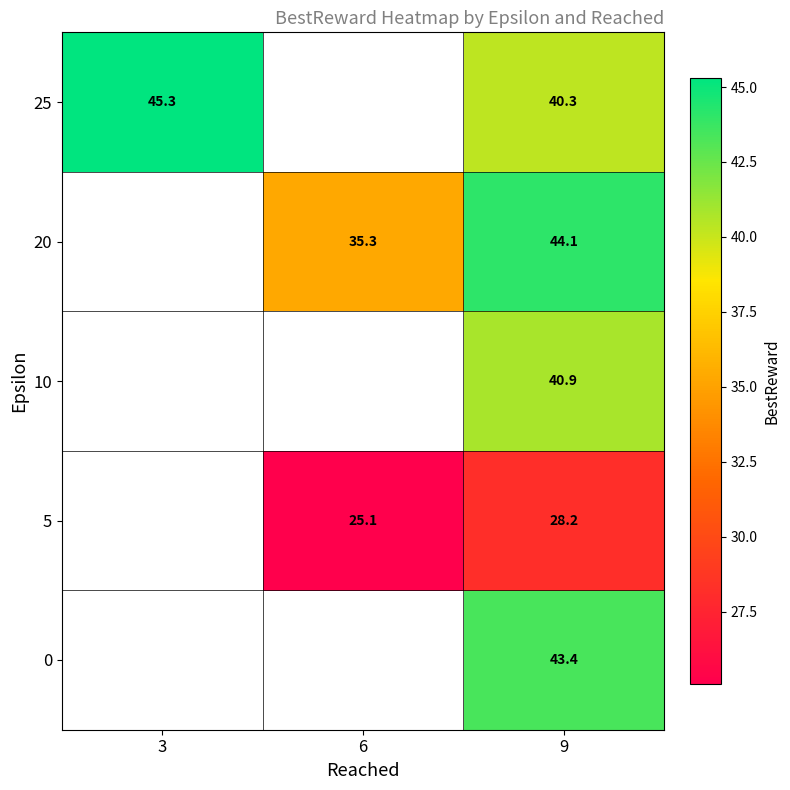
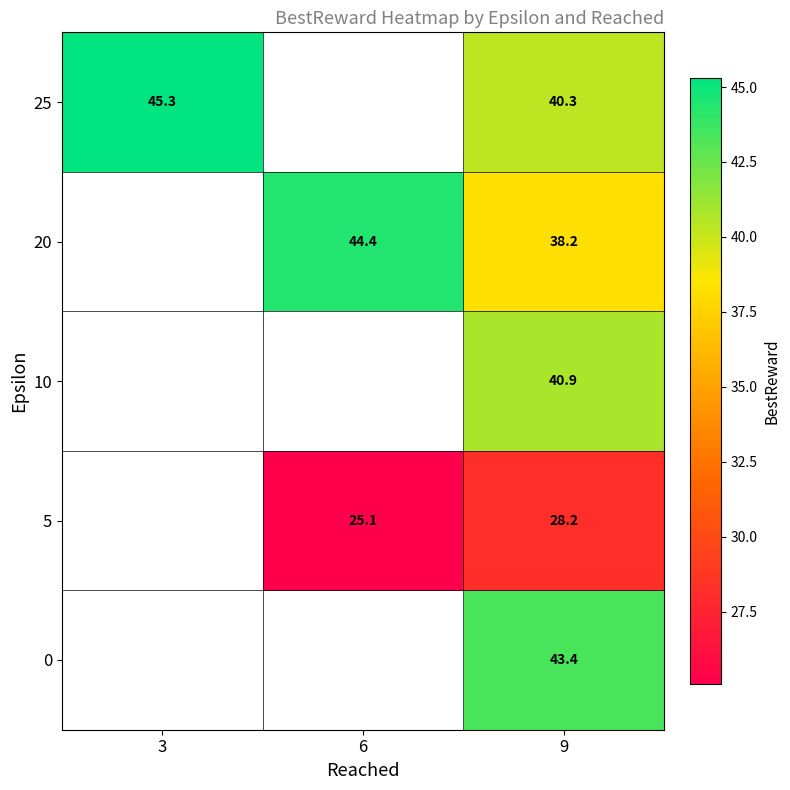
20, 6: 35.3 -> 44.4
20, 9: 44.1 -> 38.2
